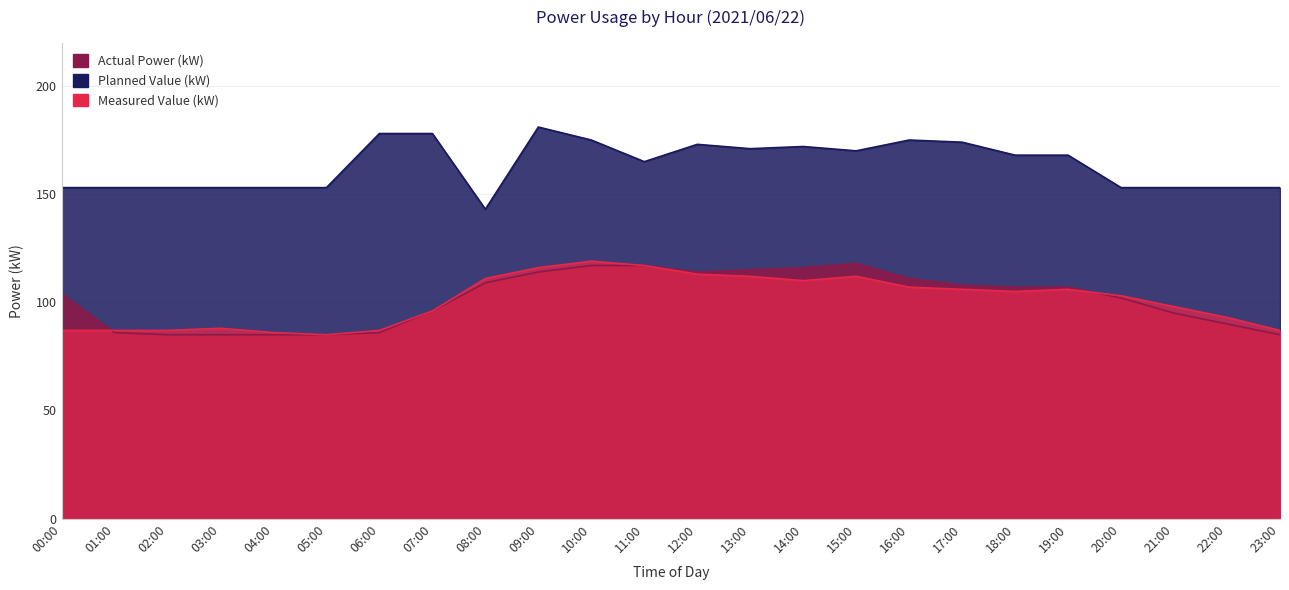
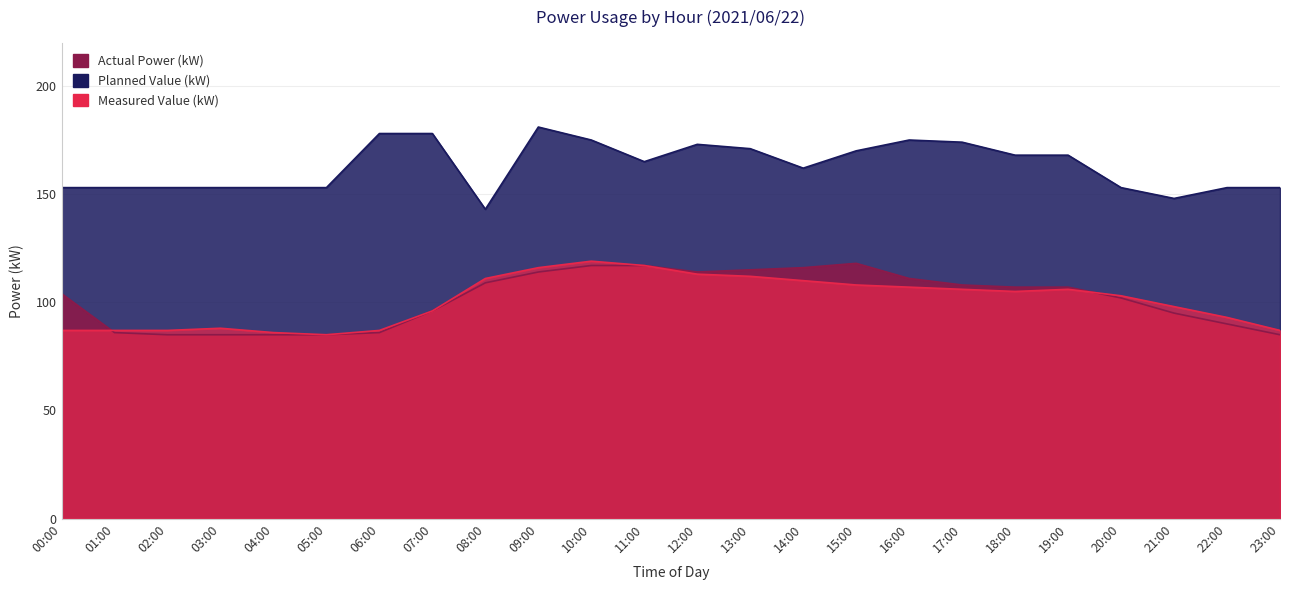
Planned Value (kW), 14:00: 172 -> 162
Measured Value (kW), 15:00: 112 -> 108
Planned Value (kW), 21:00: 153 -> 148
